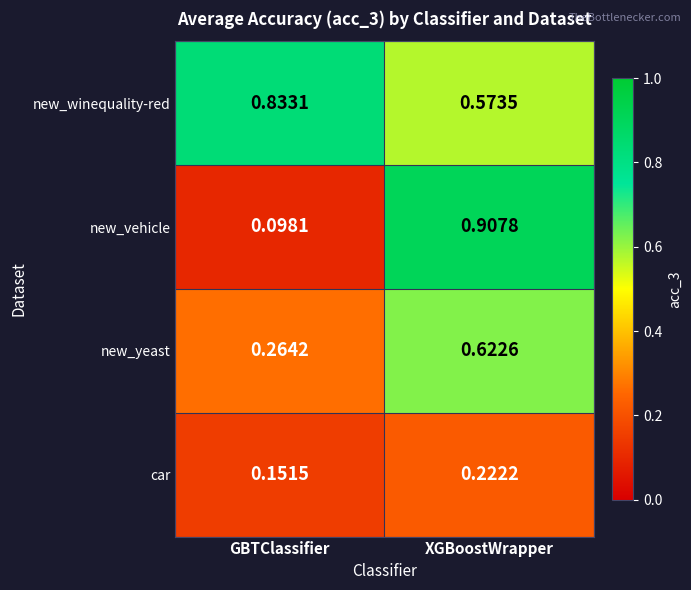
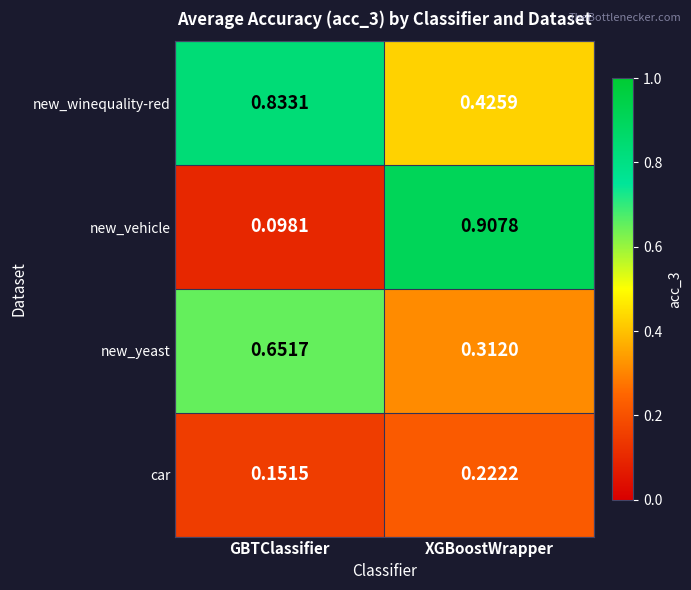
new_winequality-red, XGBoostWrapper: 0.5735 -> 0.4259
new_yeast, GBTClassifier: 0.2642 -> 0.6517
new_yeast, XGBoostWrapper: 0.6226 -> 0.3120
